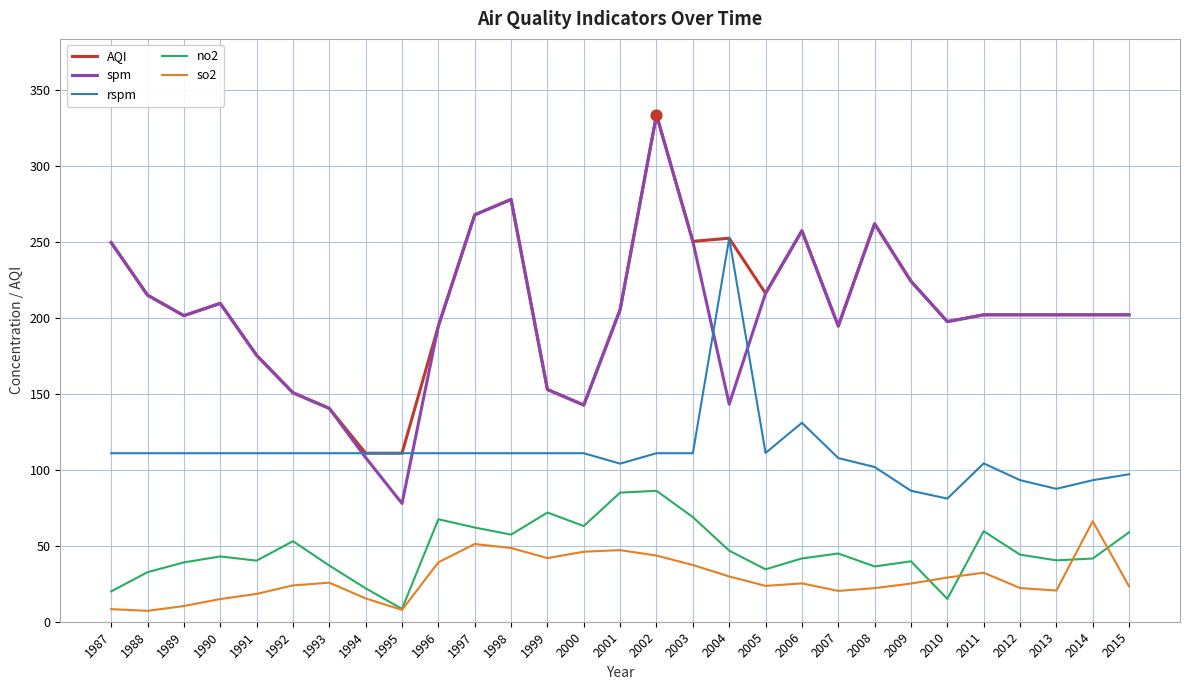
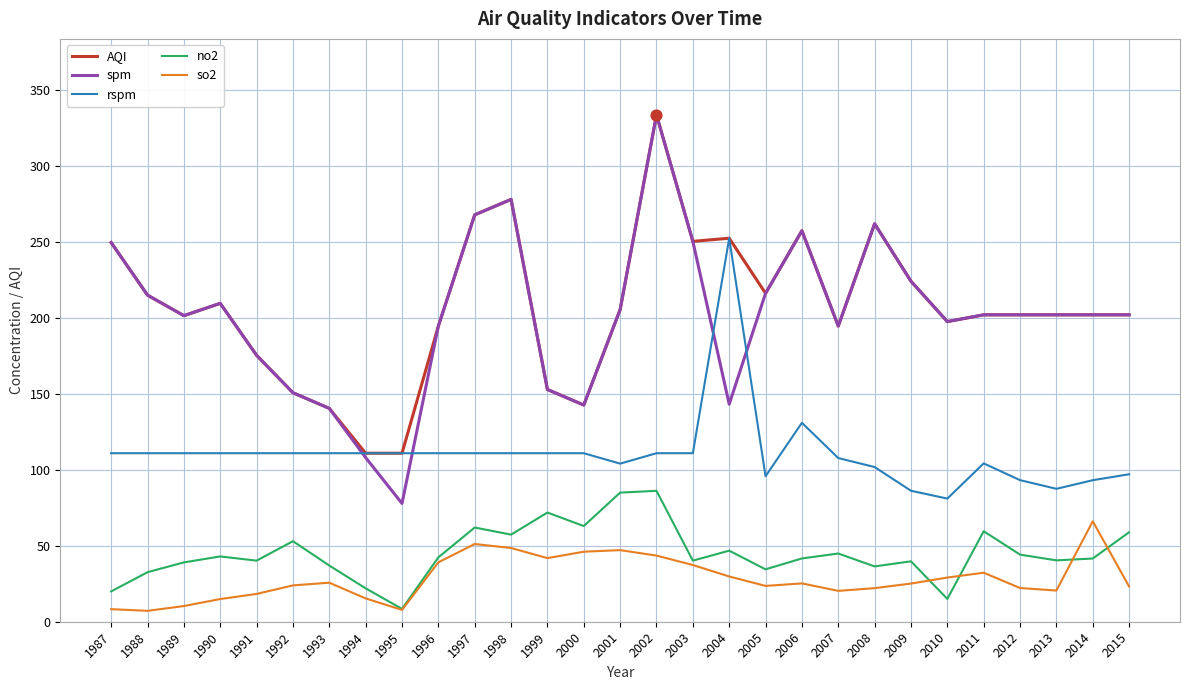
no2, 1996: 67 -> 42
no2, 2003: 69 -> 40
rspm, 2005: 111 -> 96
